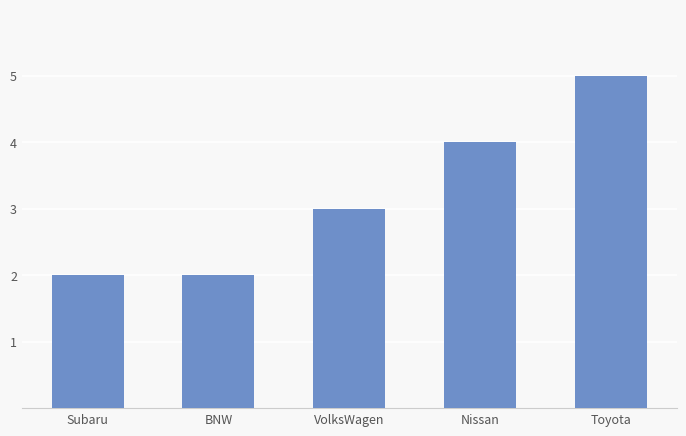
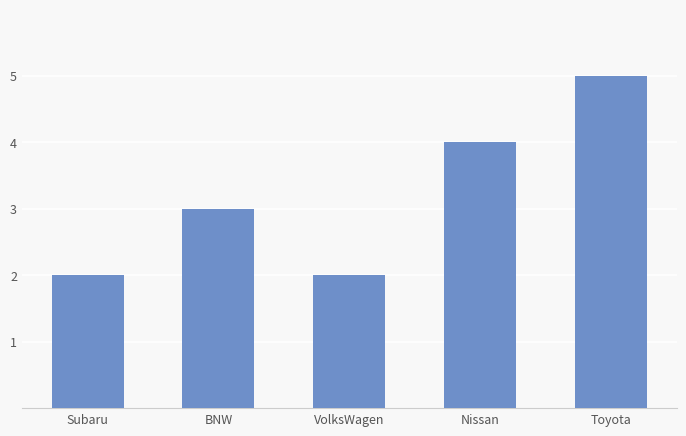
BNW: 2 -> 3
VolksWagen: 3 -> 2
